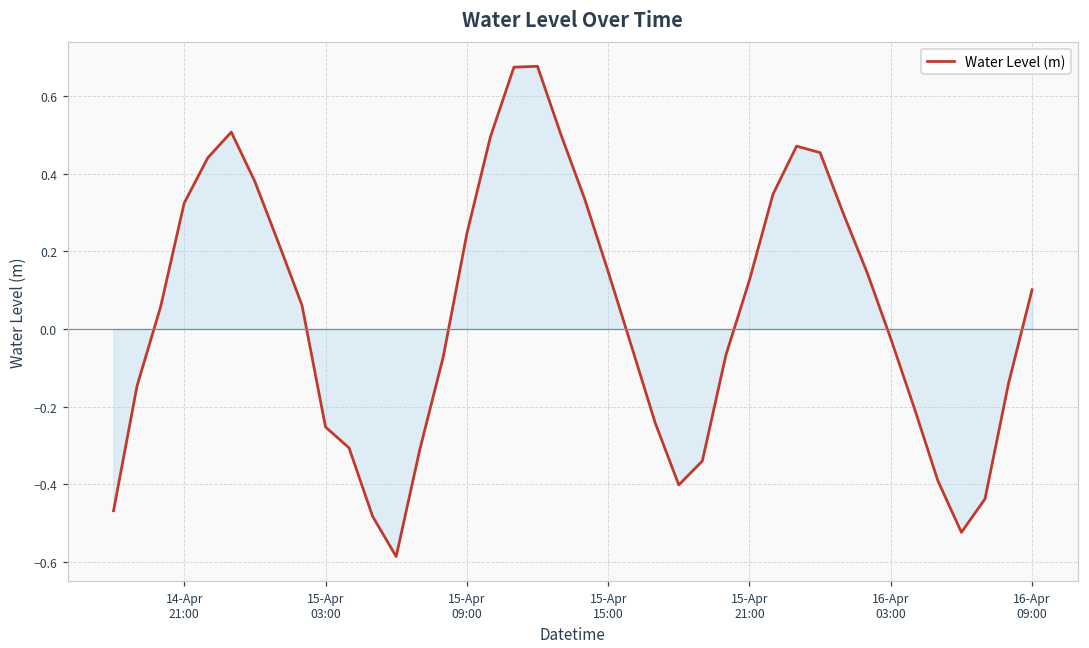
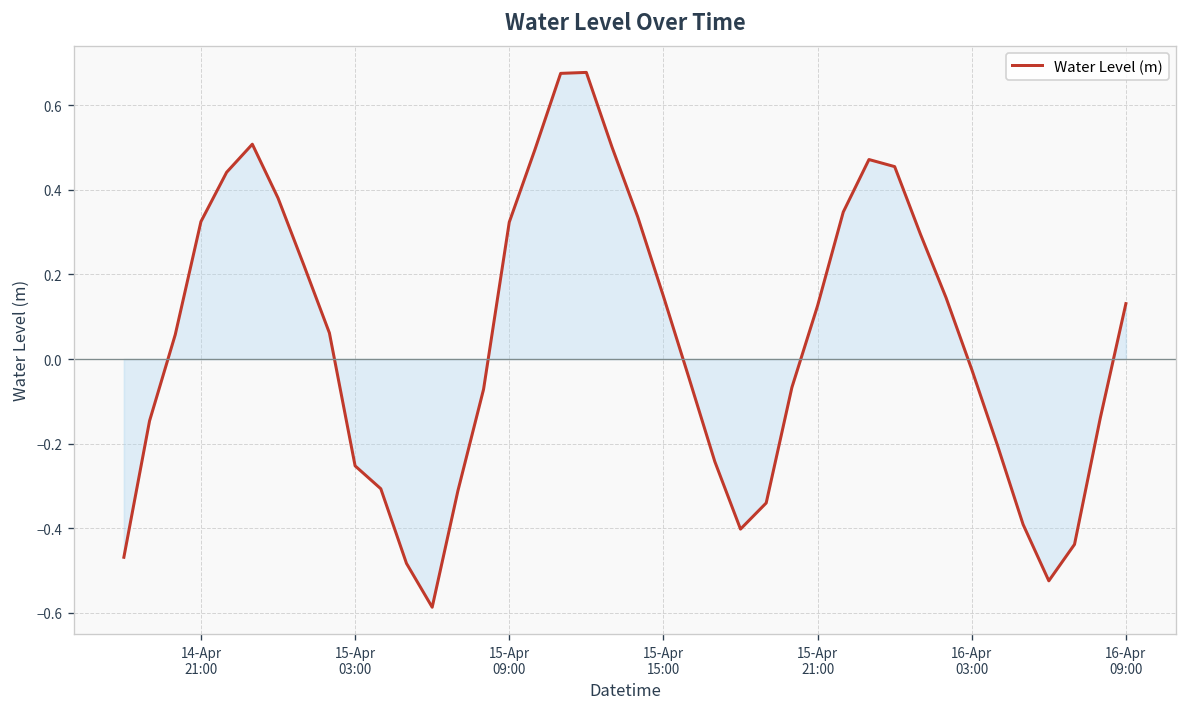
Water Level (m), 15-Apr 09:00: 0.25 -> 0.32
Water Level (m), 16-Apr 09:00: 0.10 -> 0.13
